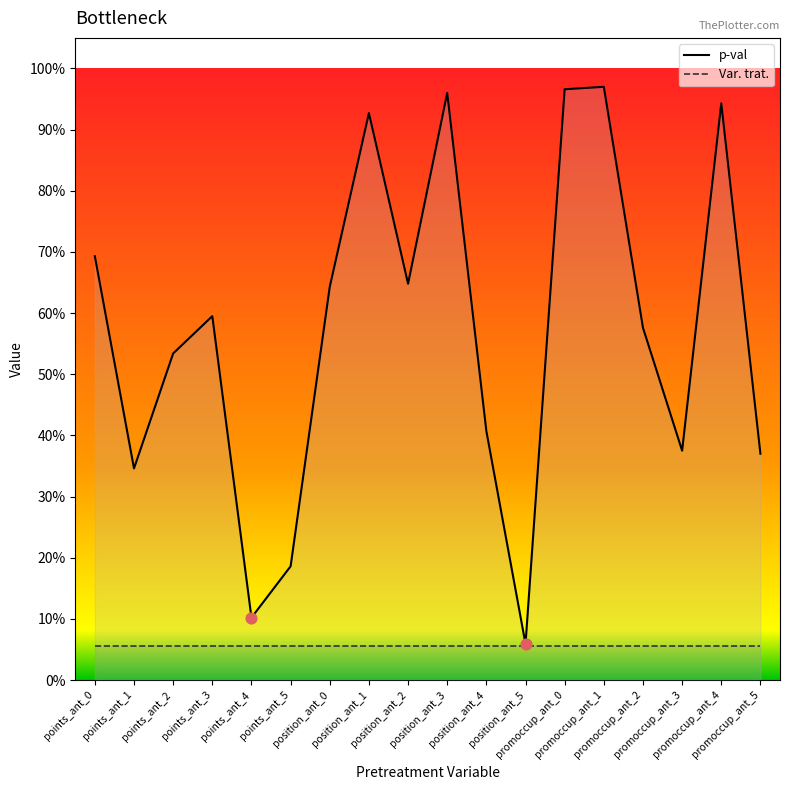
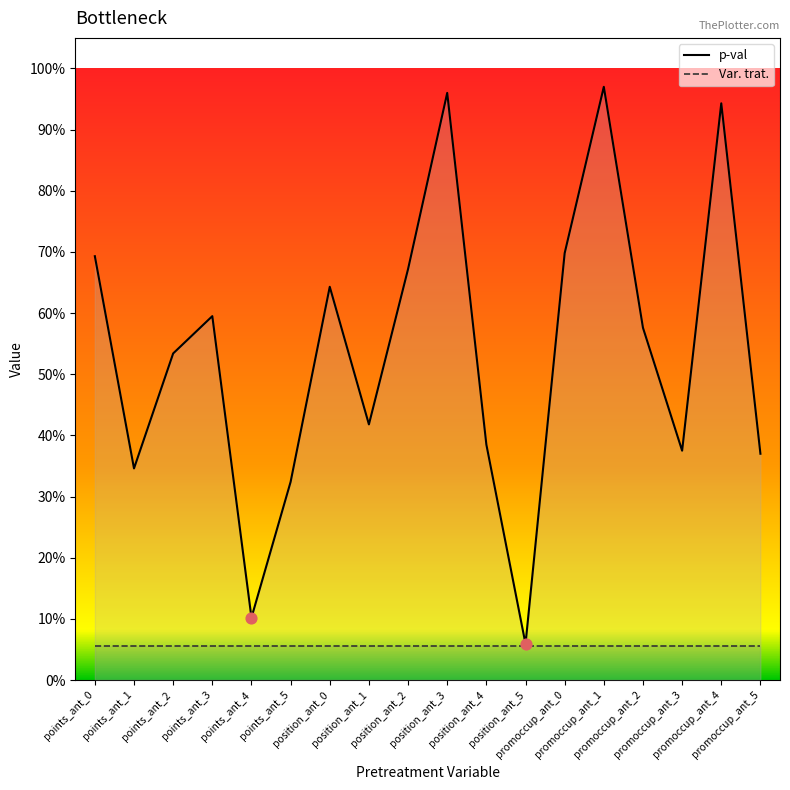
p-val, points_ant_5: 19% -> 32%
p-val, position_ant_1: 93% -> 42%
p-val, position_ant_2: 65% -> 67%
p-val, position_ant_4: 41% -> 39%
p-val, promoccup_ant_0: 97% -> 70%
